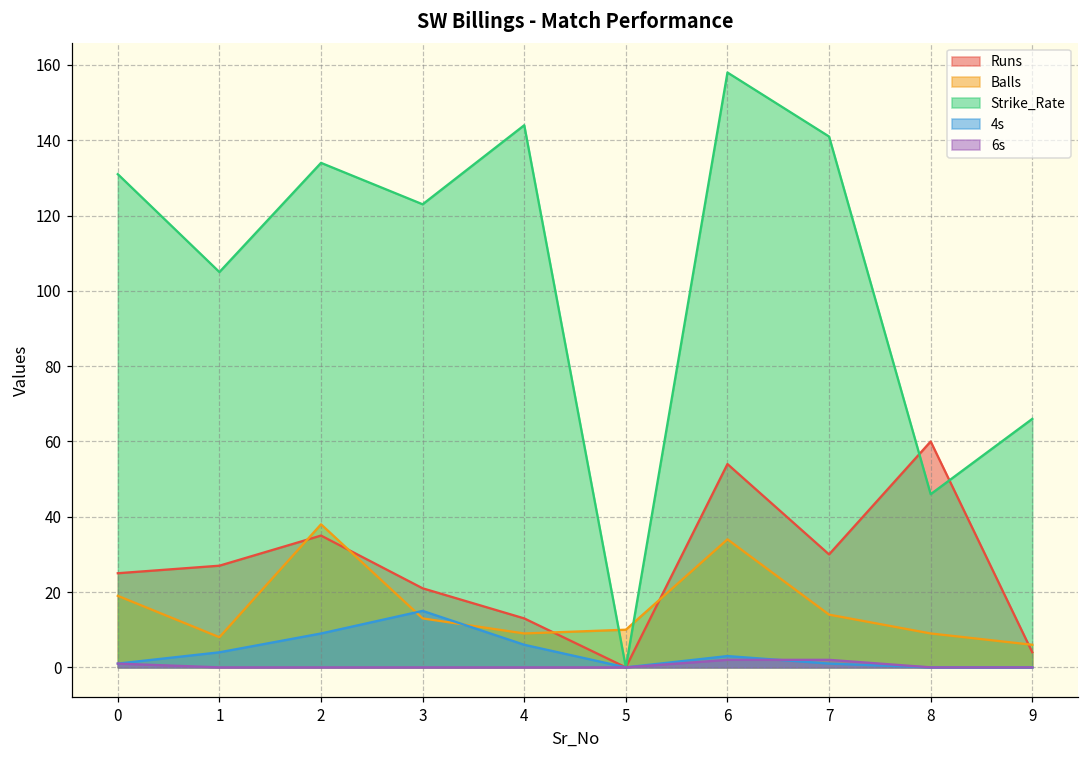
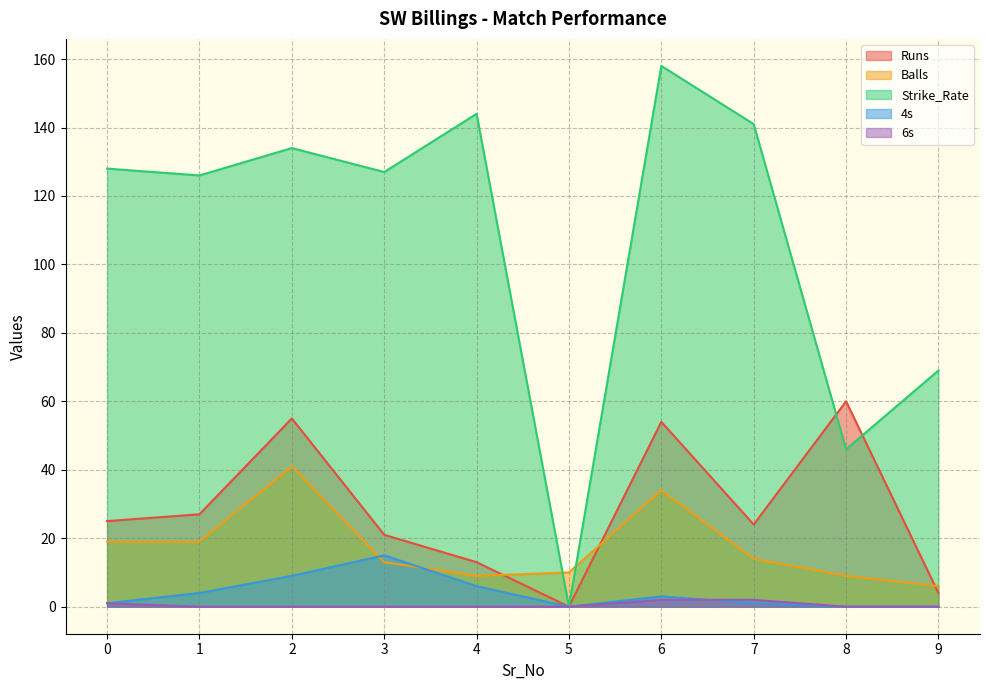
Strike_Rate, 0: 131 -> 128
Balls, 1: 8 -> 19
Strike_Rate, 1: 105 -> 126
Runs, 2: 35 -> 55
Balls, 2: 38 -> 41
Strike_Rate, 3: 123 -> 127
Runs, 7: 30 -> 24
Strike_Rate, 9: 66 -> 69
